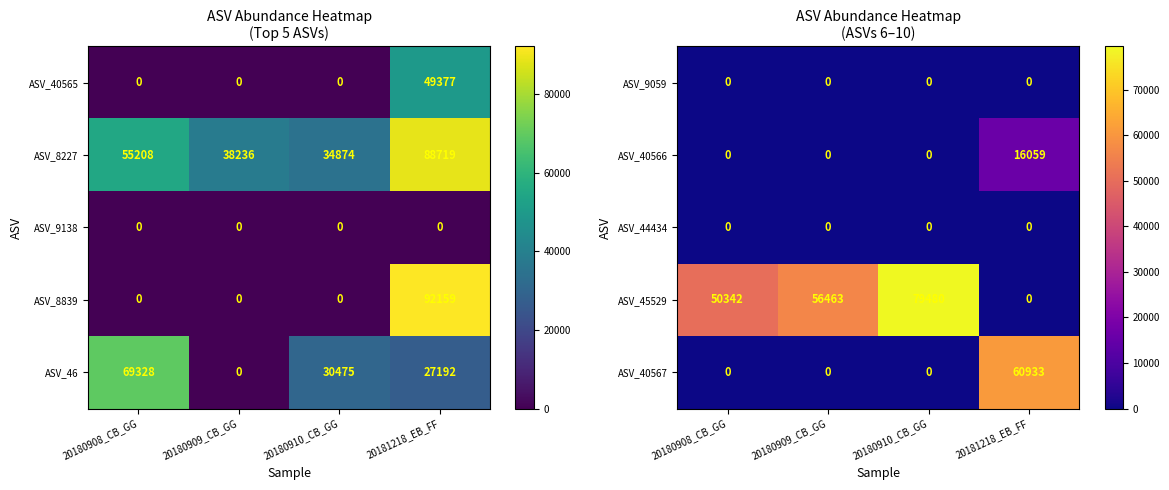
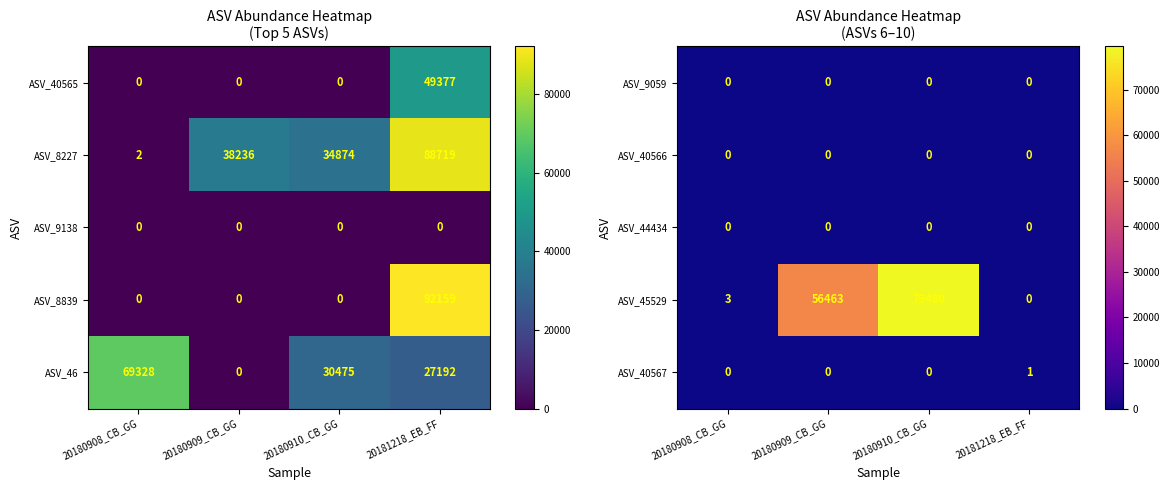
ASV Abundance Heatmap (Top 5 ASVs), ASV_8227, 20180908_CB_GG: 55208 -> 2
ASV Abundance Heatmap (ASVs 6–10), ASV_40566, 20181218_EB_FF: 16059 -> 0
ASV Abundance Heatmap (ASVs 6–10), ASV_45529, 20180908_CB_GG: 50342 -> 3
ASV Abundance Heatmap (ASVs 6–10), ASV_40567, 20181218_EB_FF: 60933 -> 1
